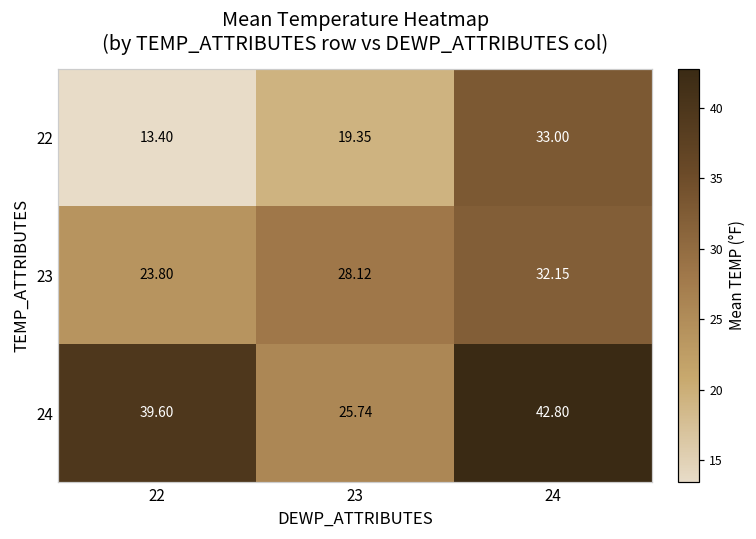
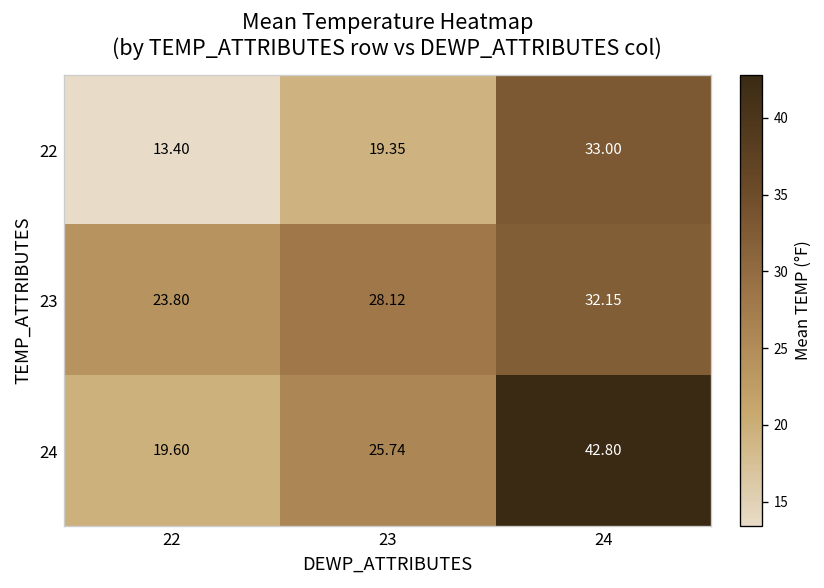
24, 22: 39.60 -> 19.60
